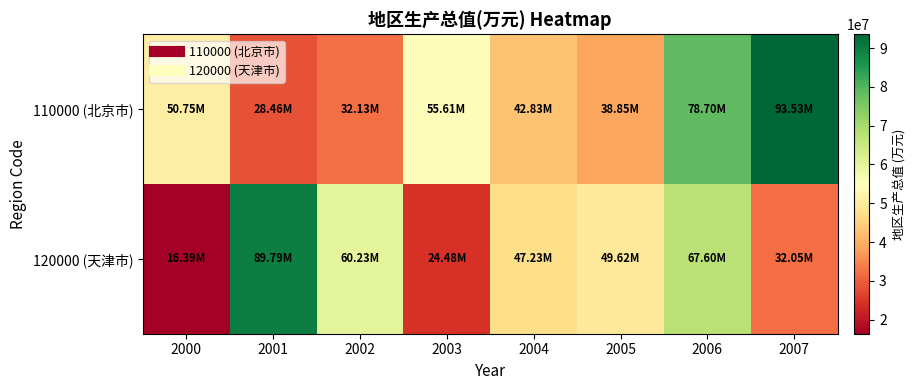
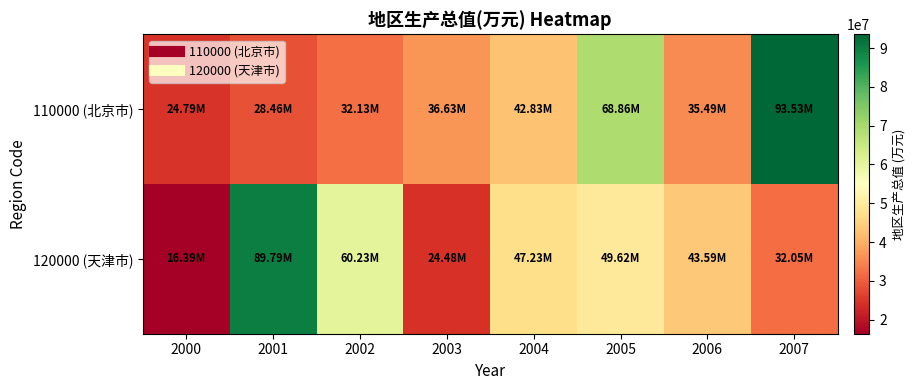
110000 (北京市), 2000: 50.75M -> 24.79M
110000 (北京市), 2003: 55.61M -> 36.63M
110000 (北京市), 2005: 38.85M -> 68.86M
110000 (北京市), 2006: 78.70M -> 35.49M
120000 (天津市), 2006: 67.60M -> 43.59M
